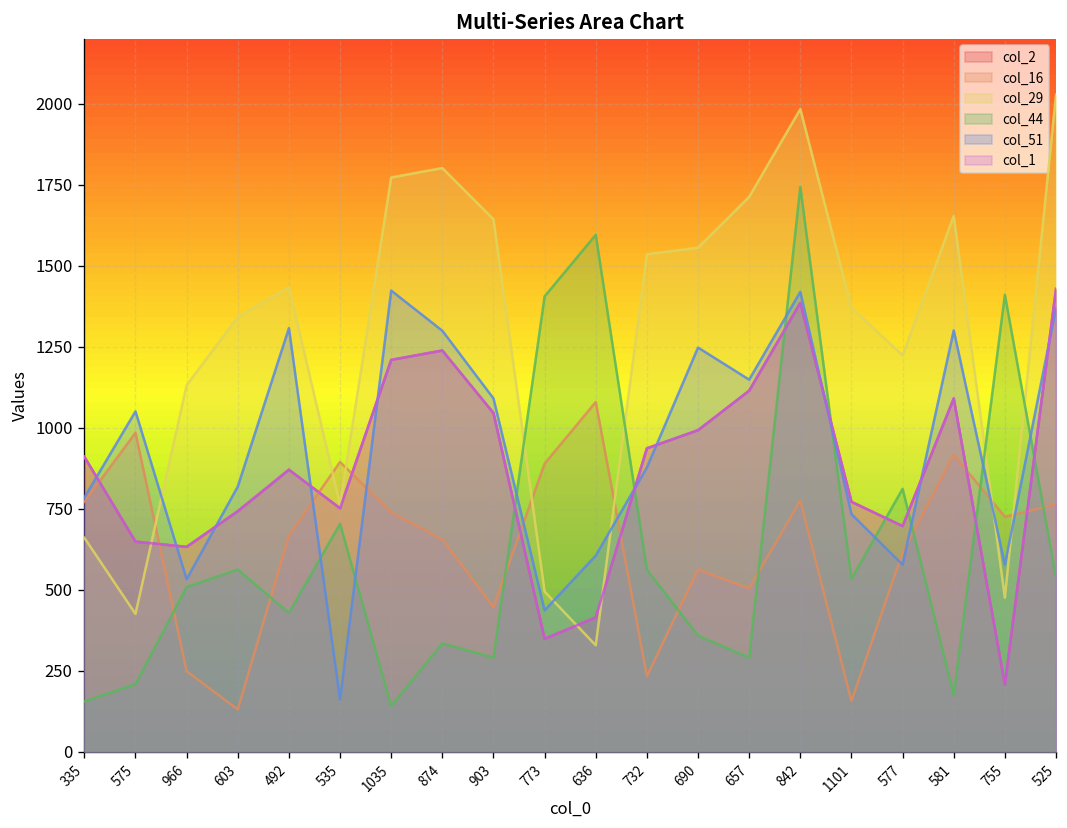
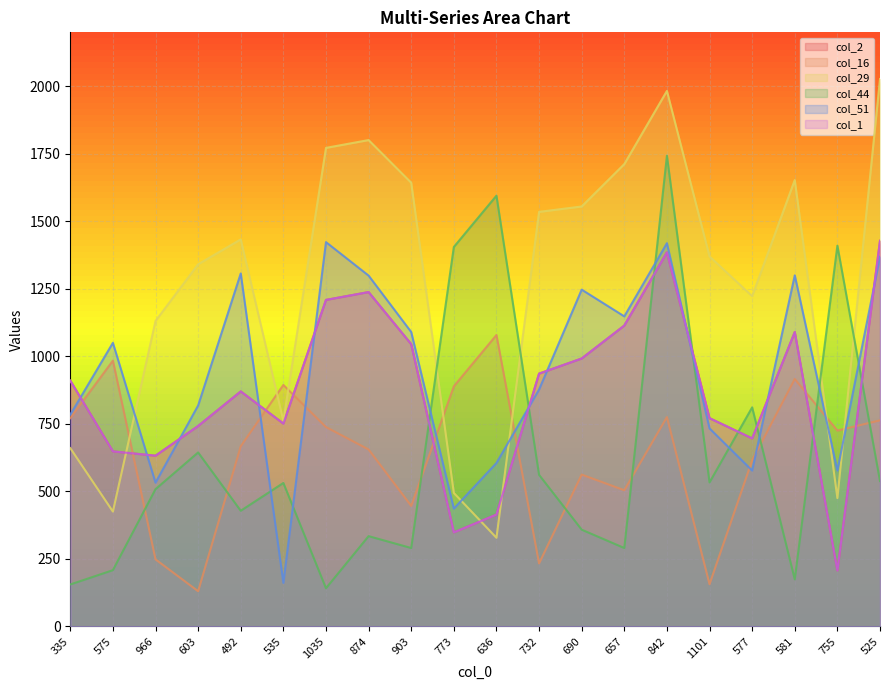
col_44, 603: 560 -> 640
col_44, 535: 700 -> 530
